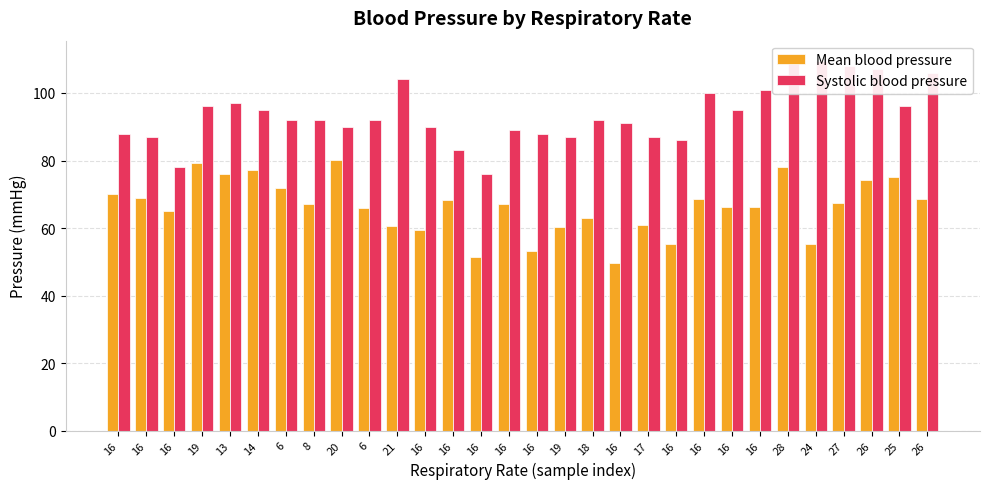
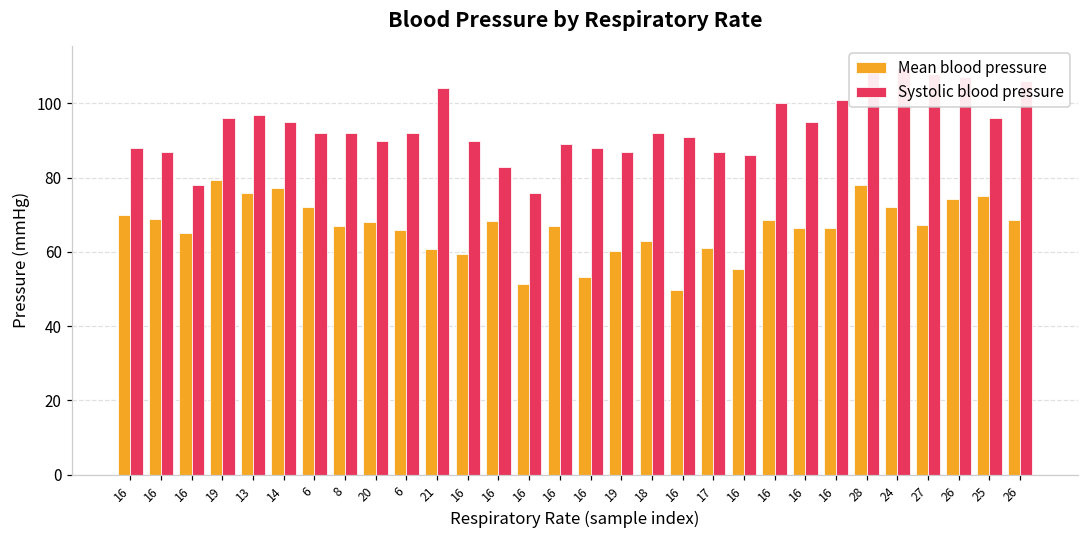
Mean blood pressure, 20: 80 -> 68
Mean blood pressure, 24: 55 -> 72
